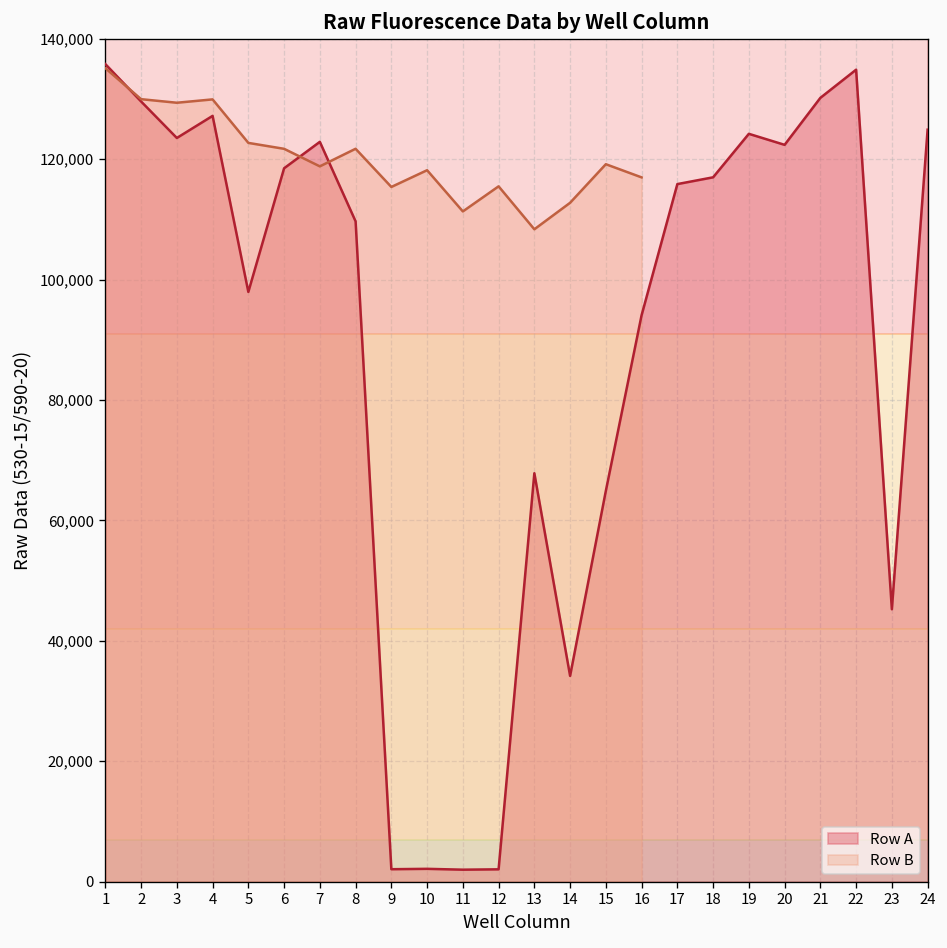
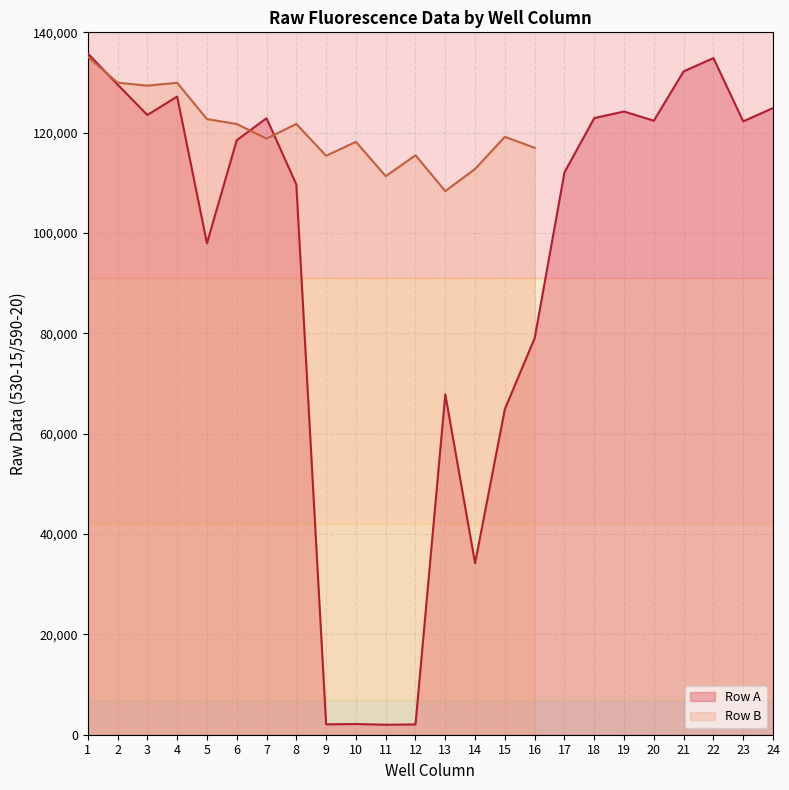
Row A, 16: 94,000 -> 79,000
Row A, 17: 116,000 -> 112,000
Row A, 18: 117,000 -> 123,000
Row A, 21: 130,000 -> 132,000
Row A, 23: 45,000 -> 122,000
